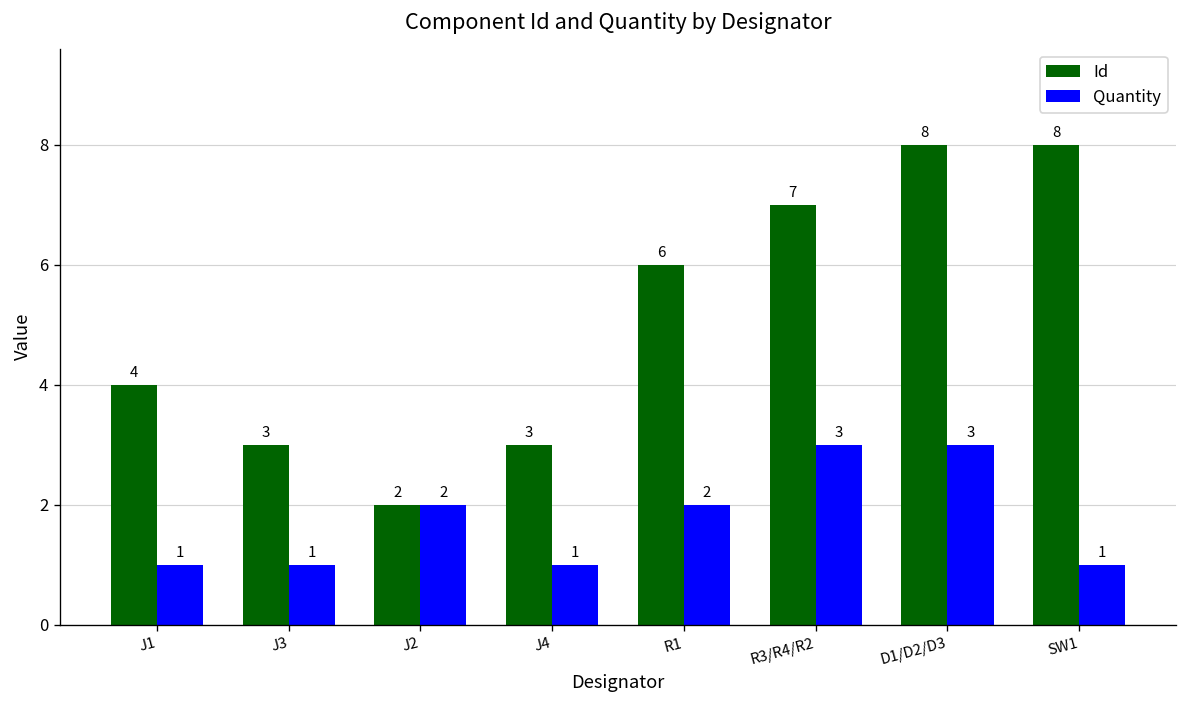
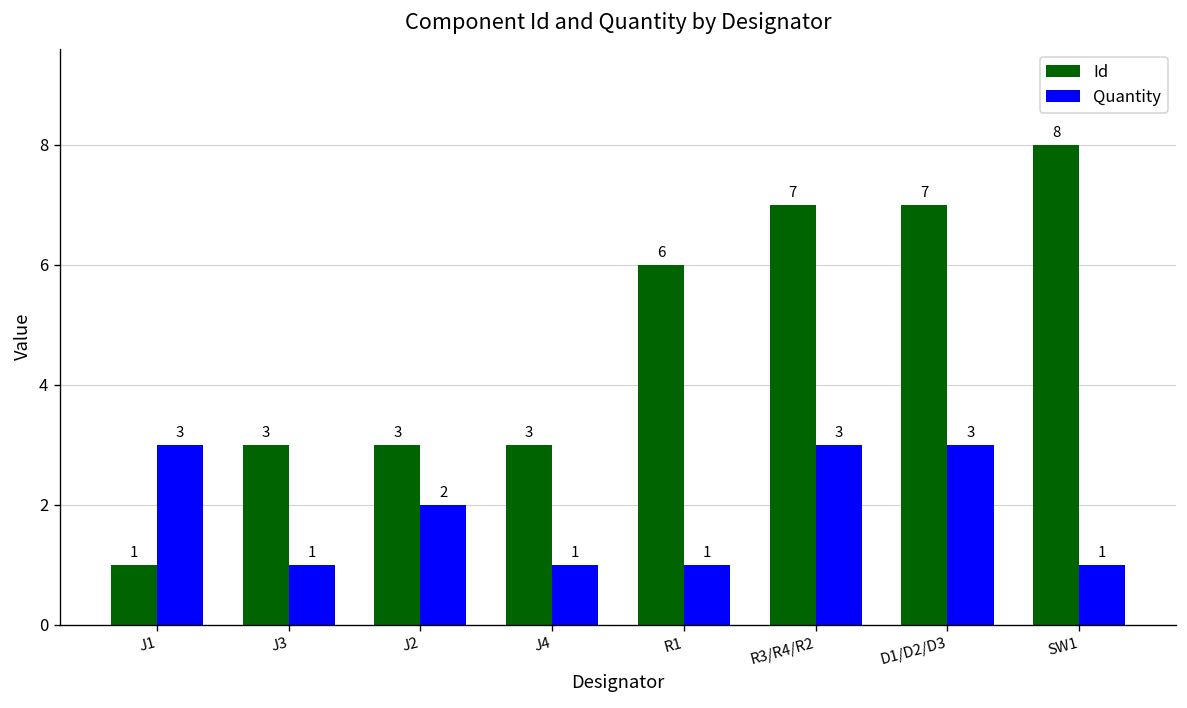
Id, J1: 4 -> 1
Quantity, J1: 1 -> 3
Id, J2: 2 -> 3
Quantity, R1: 2 -> 1
Id, D1/D2/D3: 8 -> 7
